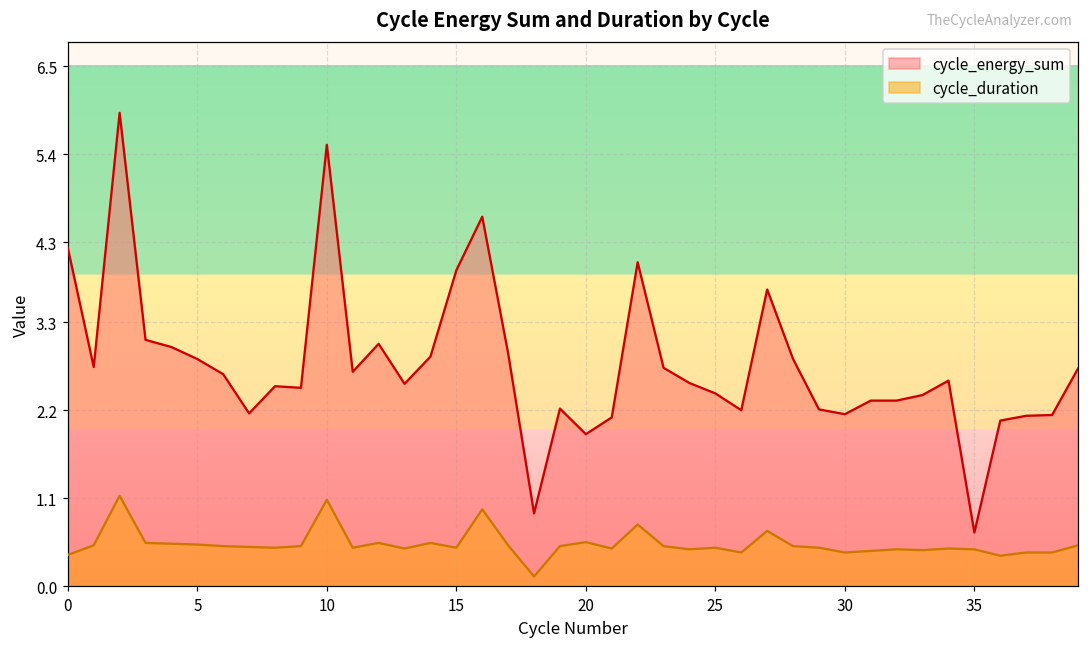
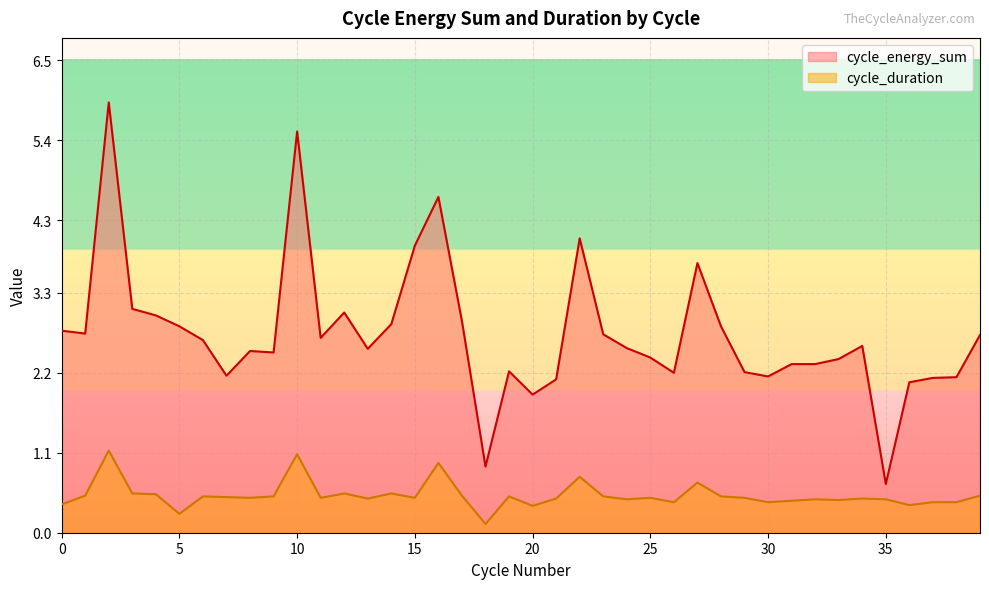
cycle_energy_sum, 0: 4.2 -> 2.8
cycle_duration, 5: 0.5 -> 0.3
cycle_duration, 20: 0.6 -> 0.4
